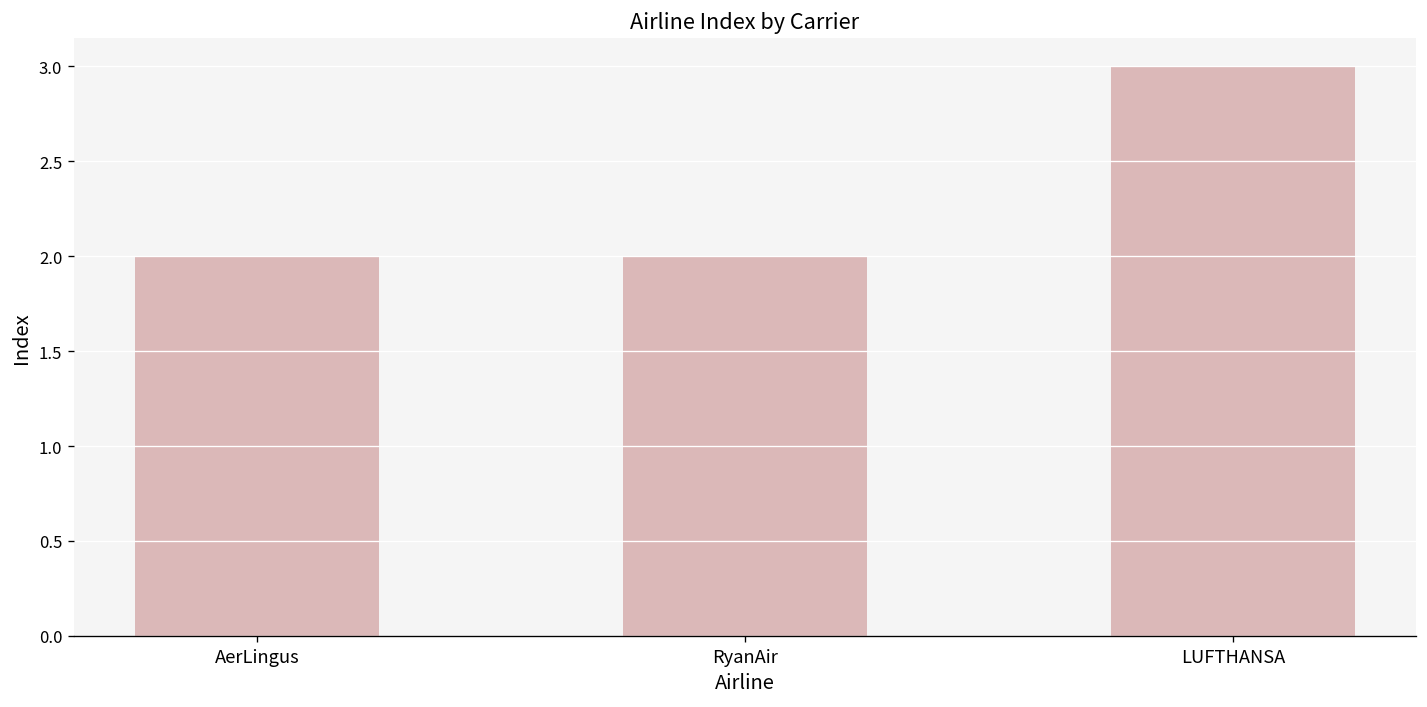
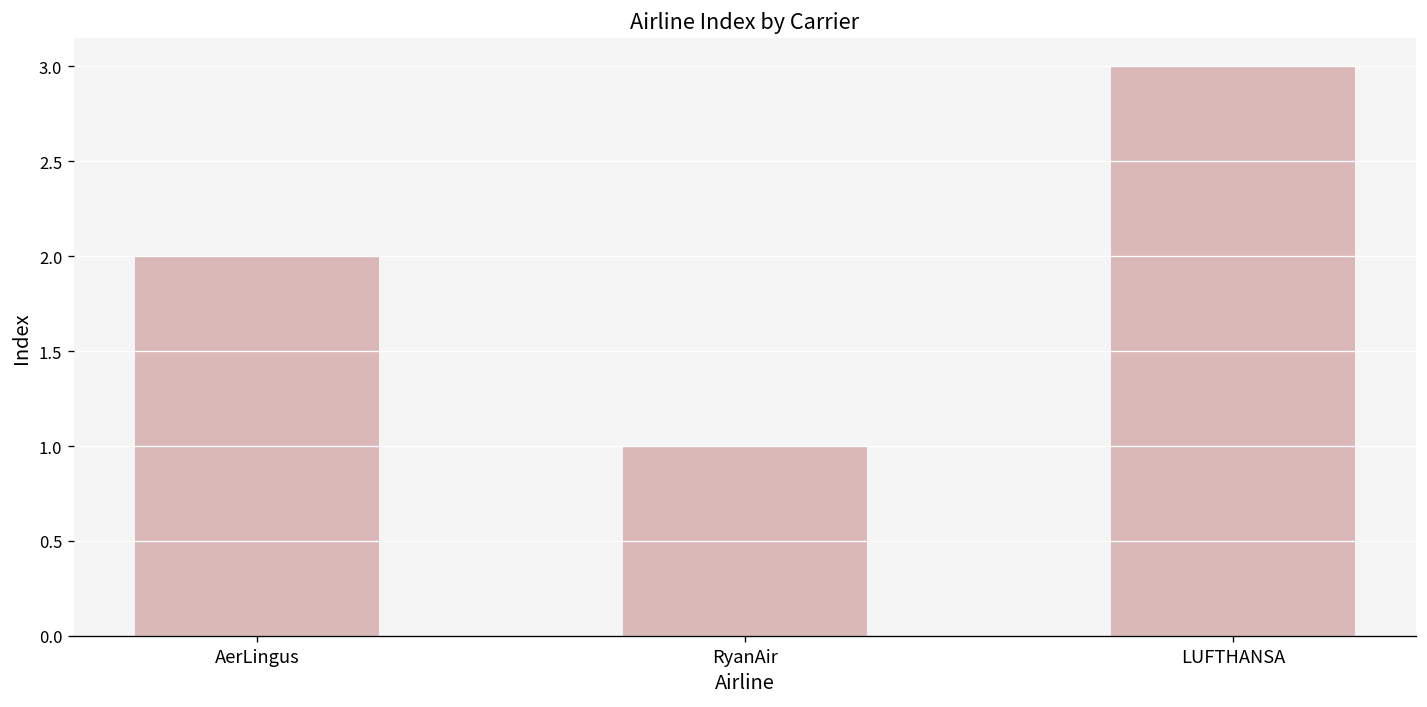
RyanAir: 2 -> 1
